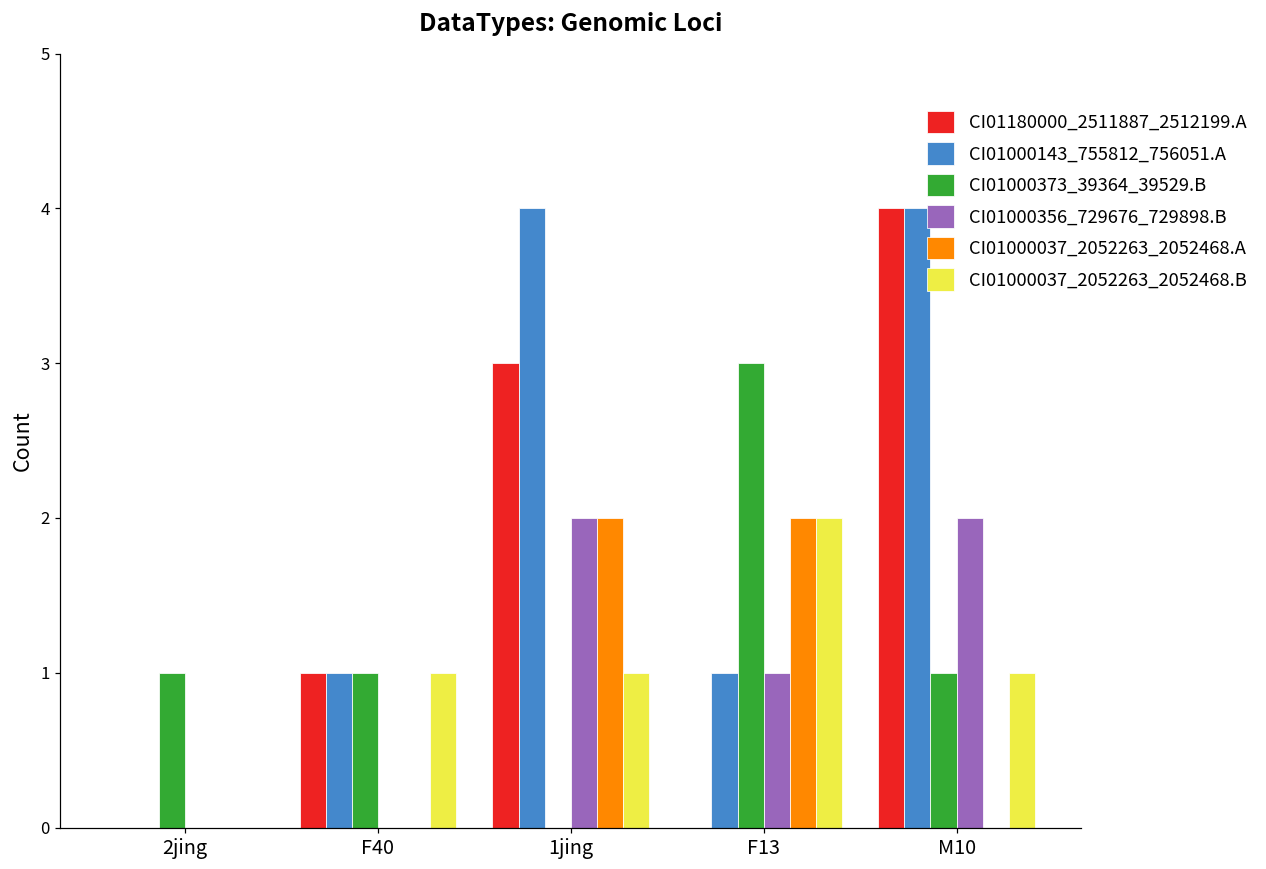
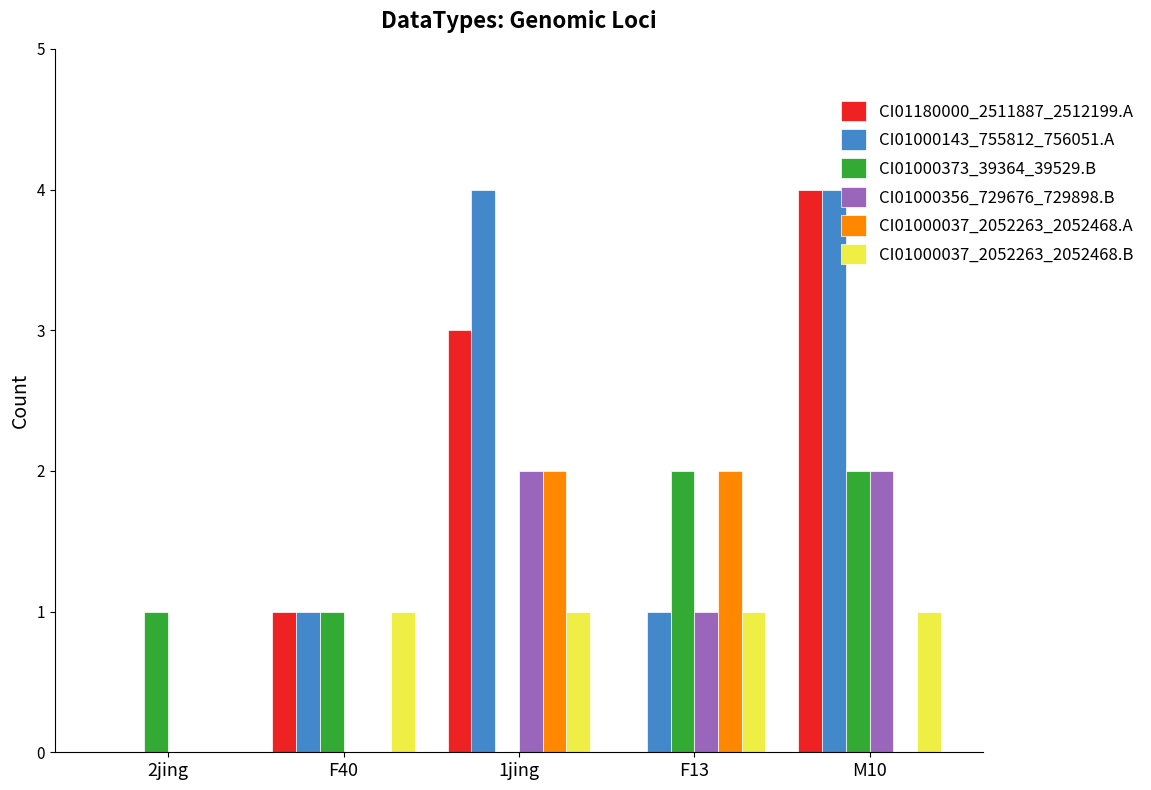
CI01000373_39364_39529.B, F13: 3 -> 2
CI01000037_2052263_2052468.B, F13: 2 -> 1
CI01000373_39364_39529.B, M10: 1 -> 2
